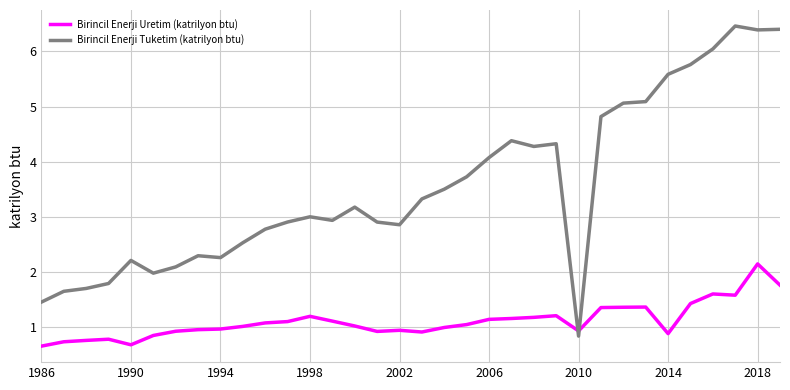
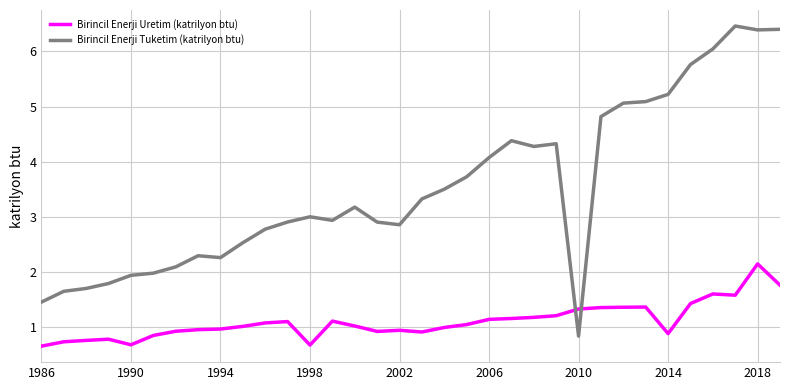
Birincil Enerji Tuketim (katrilyon btu), 1990: 2.2 -> 1.9
Birincil Enerji Uretim (katrilyon btu), 1998: 1.2 -> 0.7
Birincil Enerji Uretim (katrilyon btu), 2010: 0.9 -> 1.3
Birincil Enerji Tuketim (katrilyon btu), 2014: 5.6 -> 5.2
